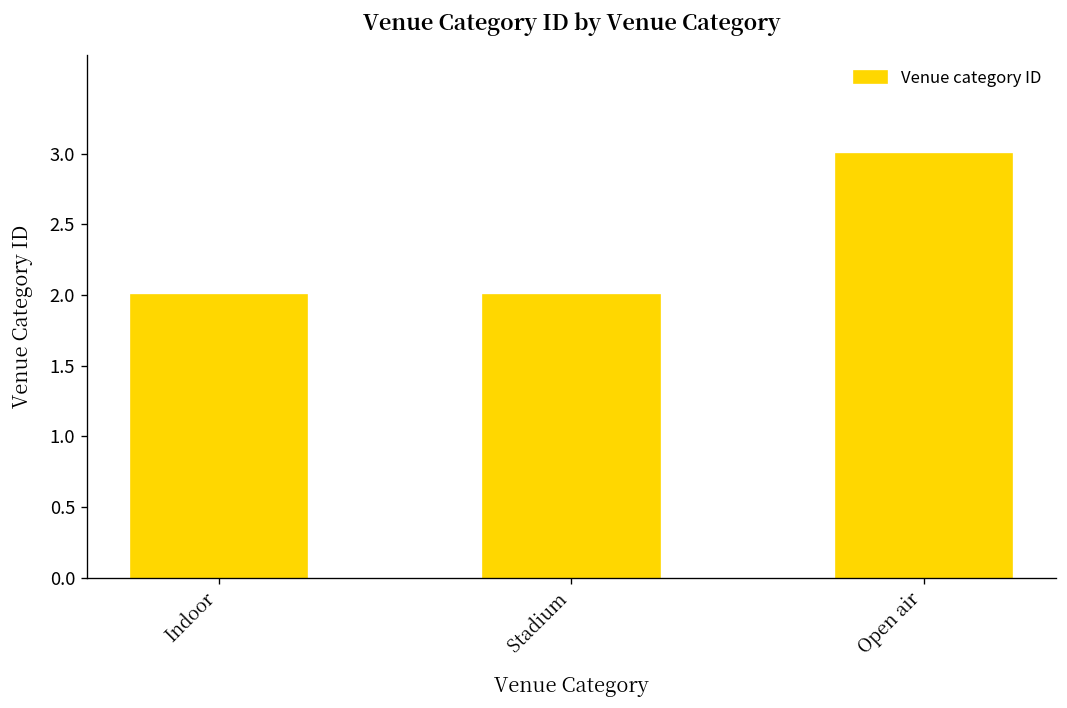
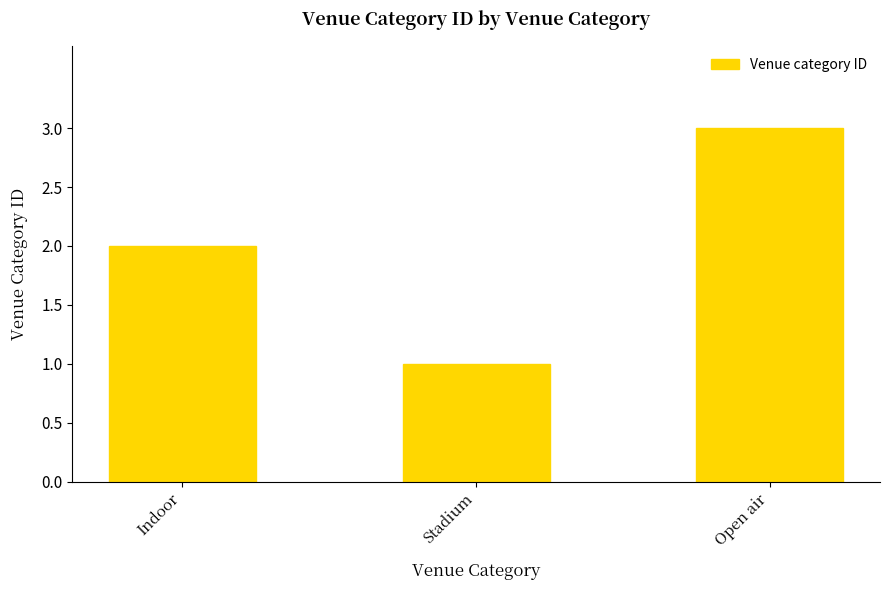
Stadium: 2 -> 1
